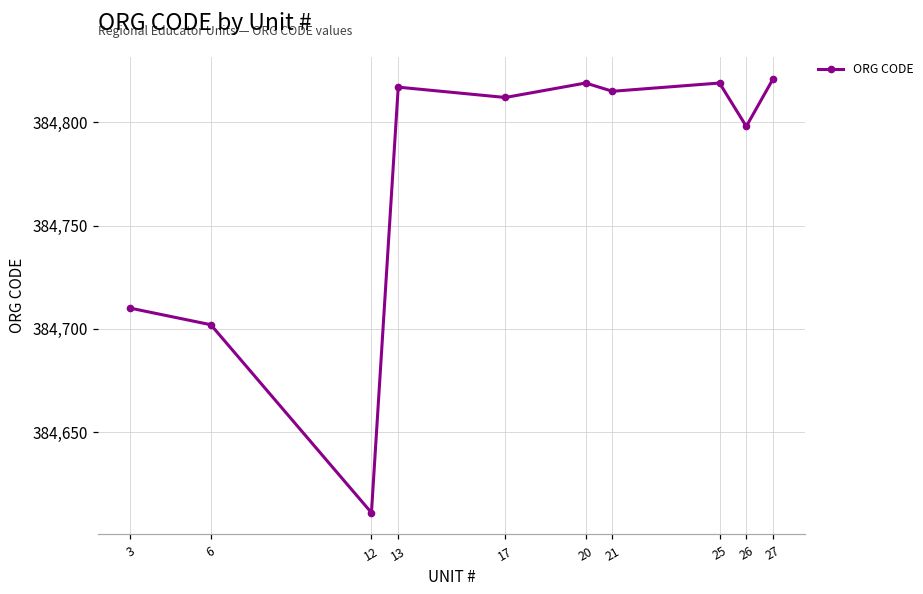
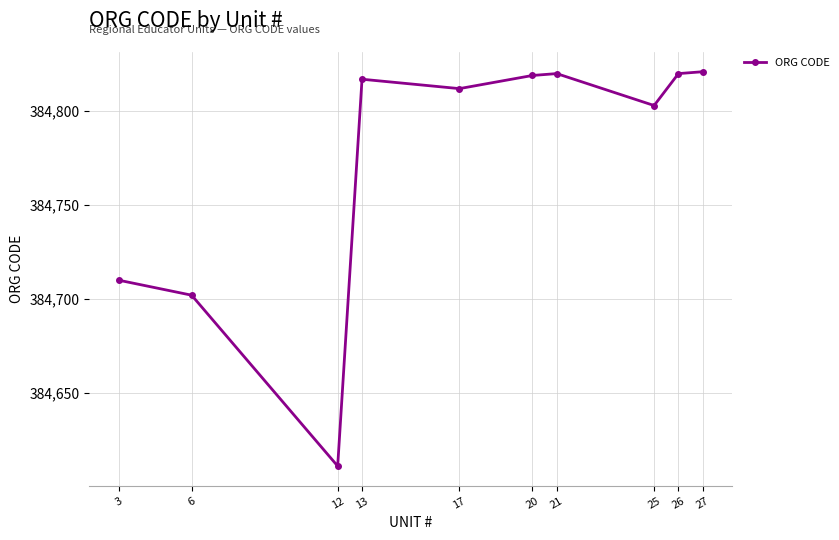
21: 384,815 -> 384,820
25: 384,819 -> 384,803
26: 384,798 -> 384,820
